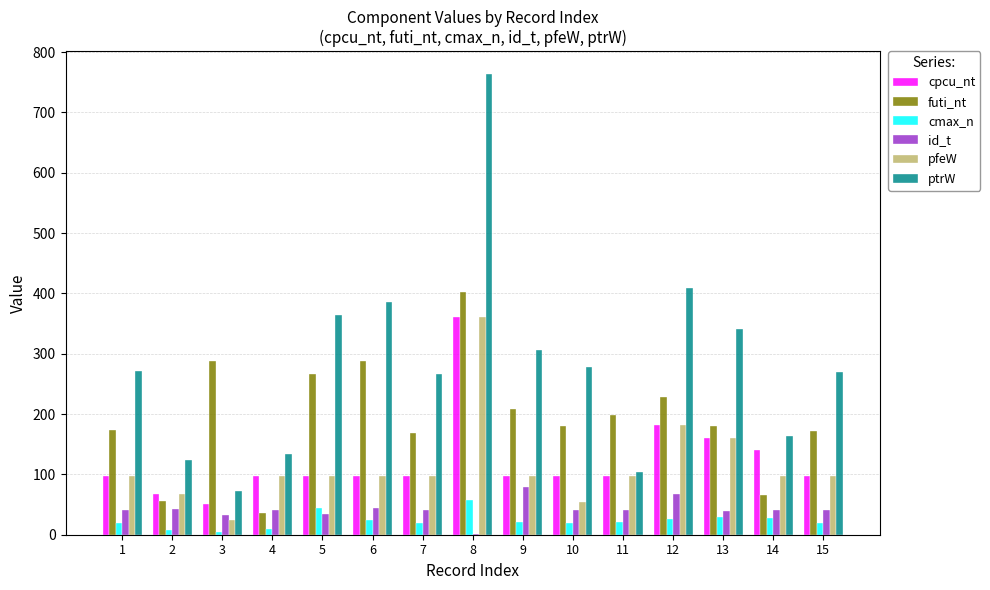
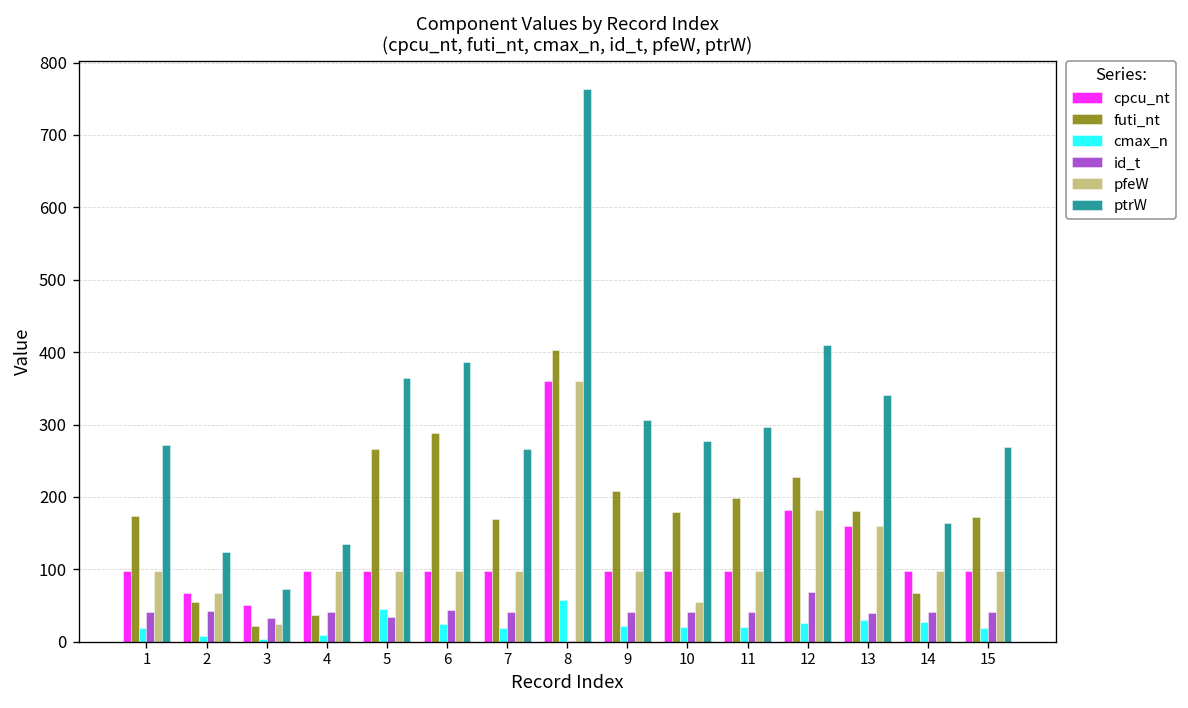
futi_nt, 3: 290 -> 20
id_t, 9: 80 -> 40
ptrW, 11: 100 -> 300
cpcu_nt, 14: 140 -> 100
